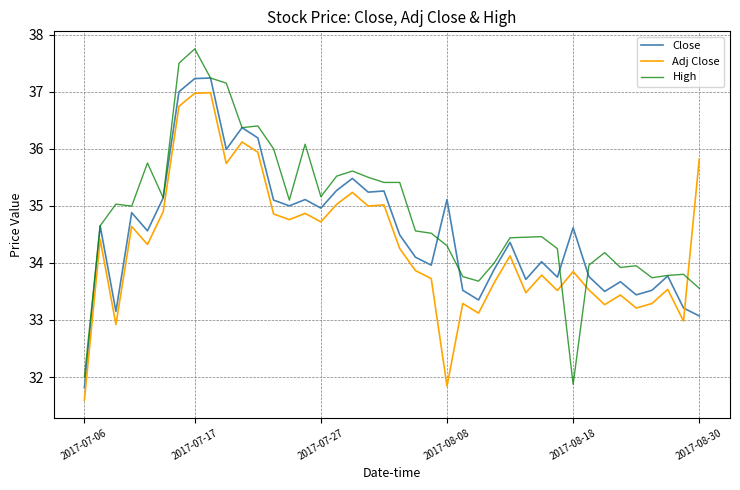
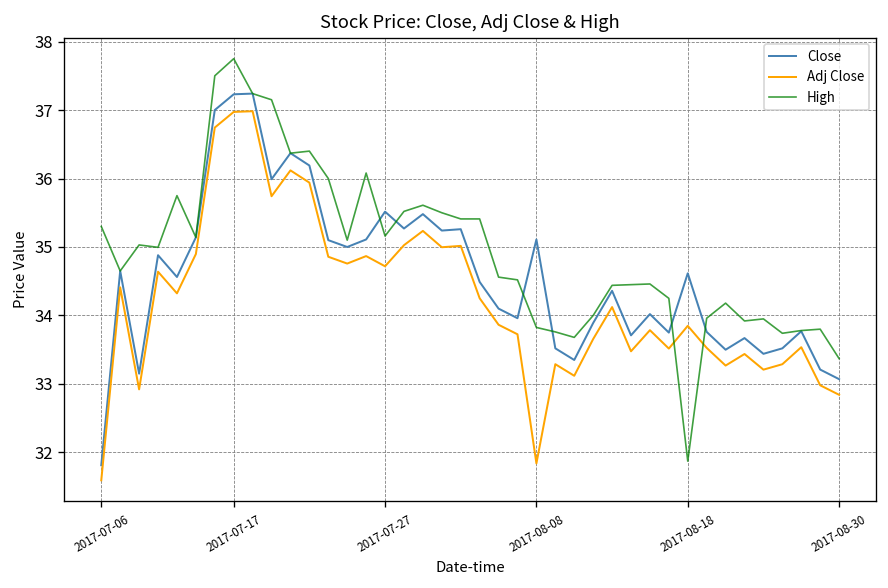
High, 2017-07-06: 32.0 -> 35.3
Close, 2017-07-27: 35.0 -> 35.5
High, 2017-08-08: 34.3 -> 33.8
Adj Close, 2017-08-30: 35.8 -> 32.8
High, 2017-08-30: 33.6 -> 33.4
